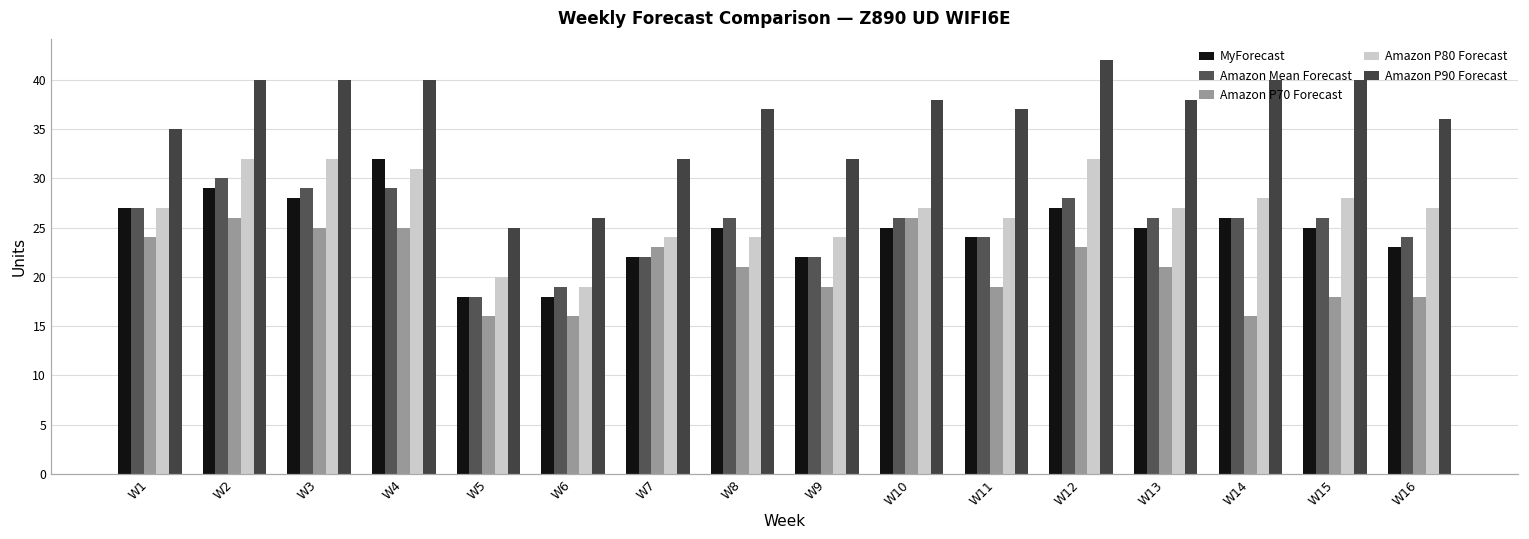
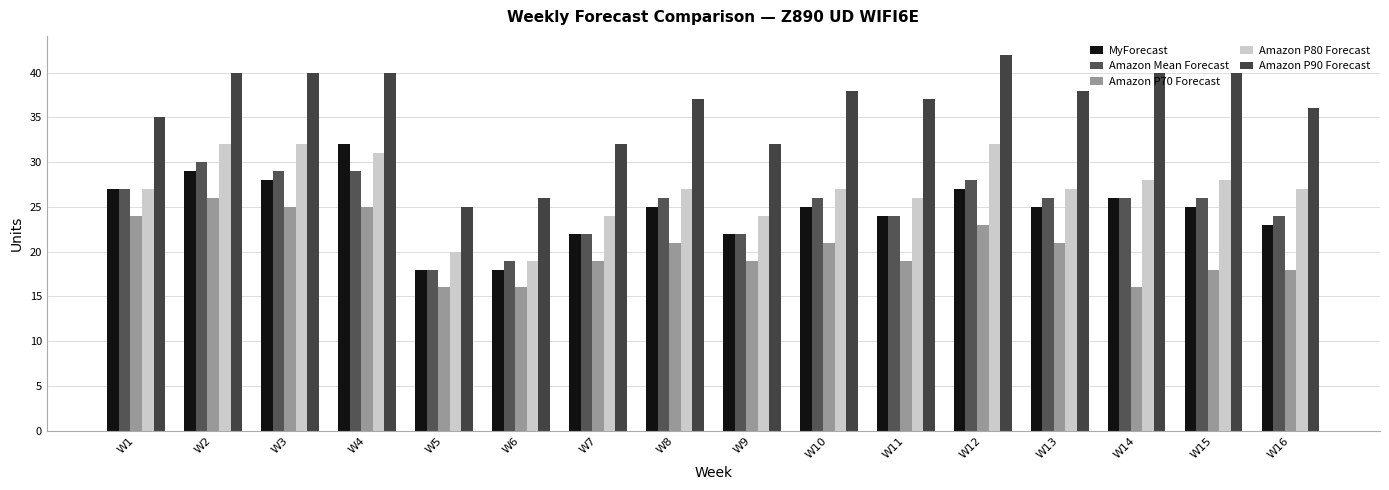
Amazon P70 Forecast, W7: 23 -> 19
Amazon P80 Forecast, W8: 24 -> 27
Amazon P70 Forecast, W10: 26 -> 21
